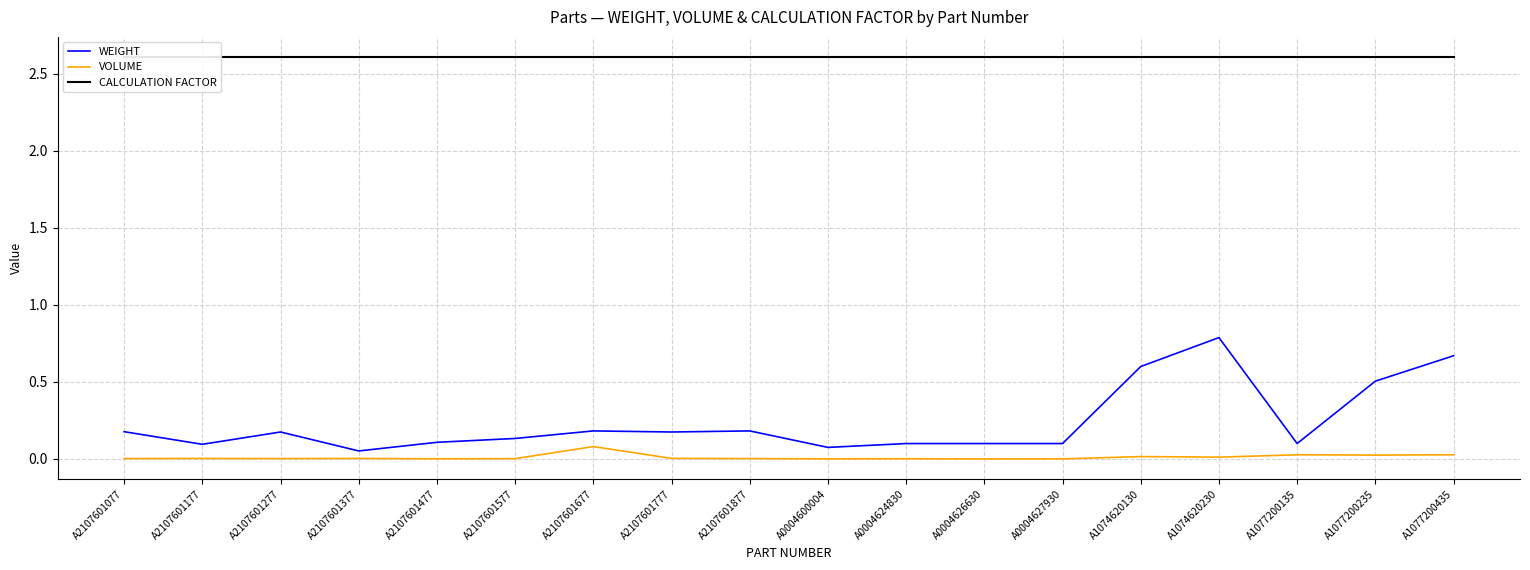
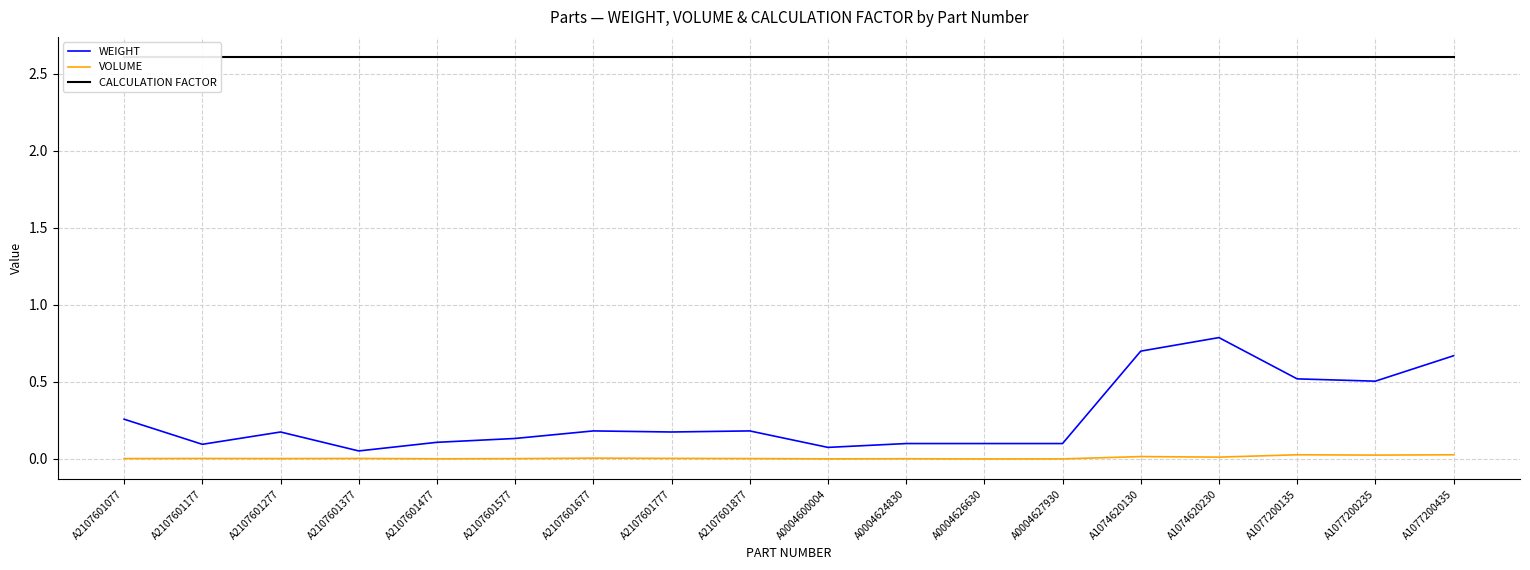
WEIGHT, A2107601077: 0.18 -> 0.26
VOLUME, A2107601677: 0.08 -> 0.01
WEIGHT, A1074620130: 0.6 -> 0.7
WEIGHT, A1077200135: 0.10 -> 0.52
